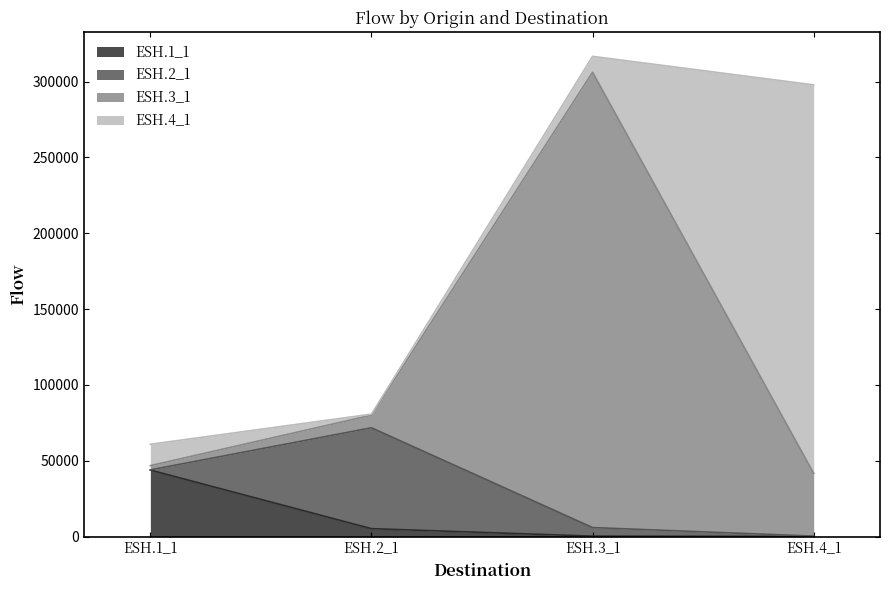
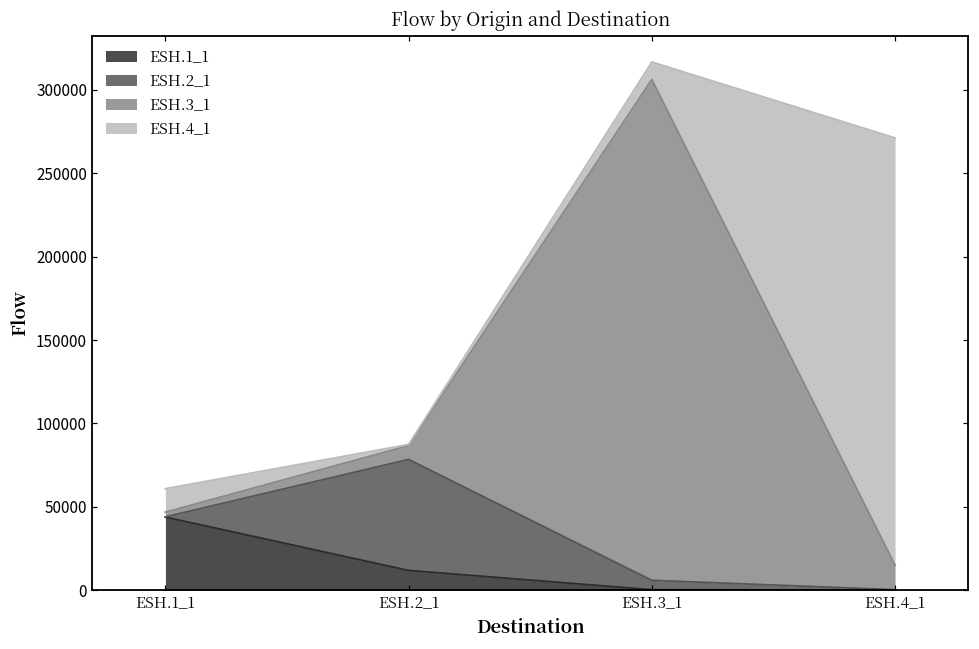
ESH.1_1, ESH.2_1: 5000 -> 12000
ESH.3_1, ESH.4_1: 41000 -> 15000
